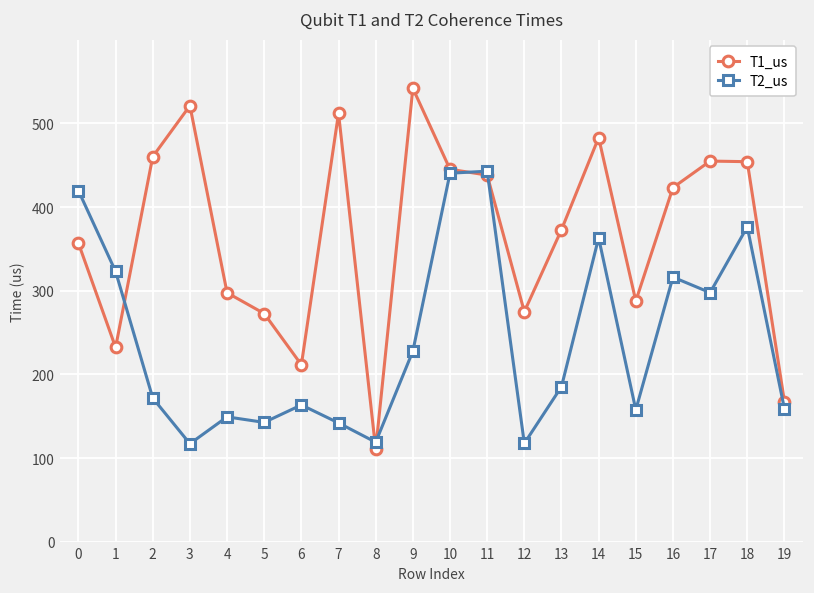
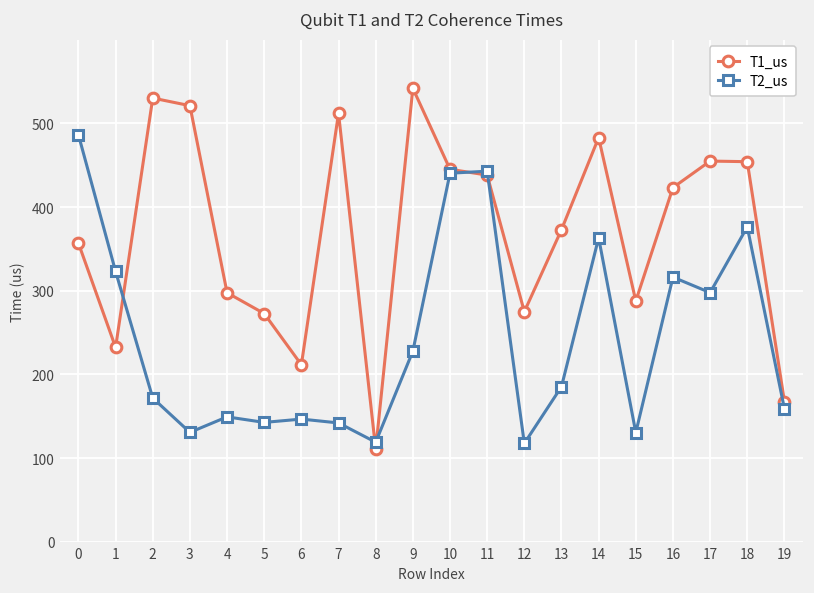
T2_us, 0: 420 -> 490
T1_us, 2: 460 -> 530
T2_us, 3: 120 -> 130
T2_us, 6: 160 -> 150
T2_us, 15: 160 -> 130
